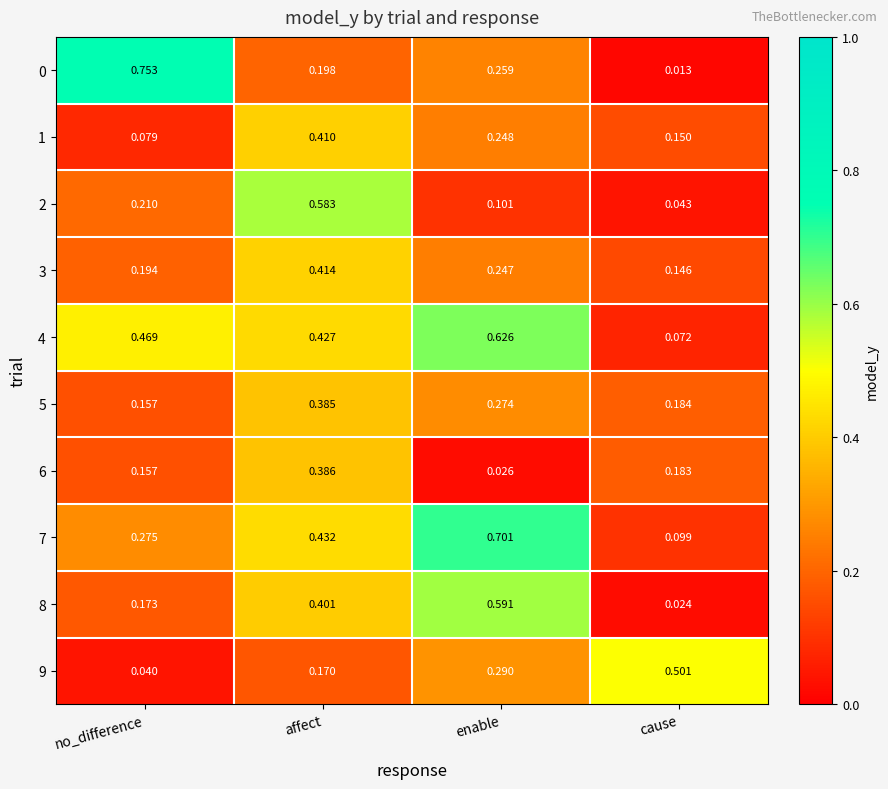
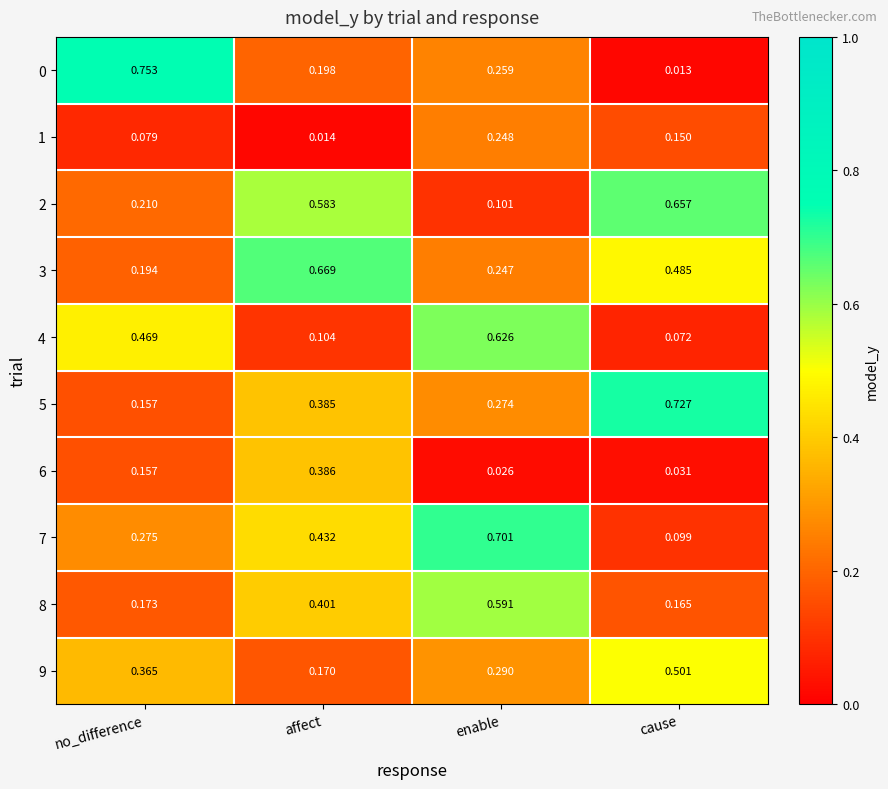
1, affect: 0.410 -> 0.014
2, cause: 0.043 -> 0.657
3, affect: 0.414 -> 0.669
3, cause: 0.146 -> 0.485
4, affect: 0.427 -> 0.104
5, cause: 0.184 -> 0.727
6, cause: 0.183 -> 0.031
8, cause: 0.024 -> 0.165
9, no_difference: 0.040 -> 0.365
